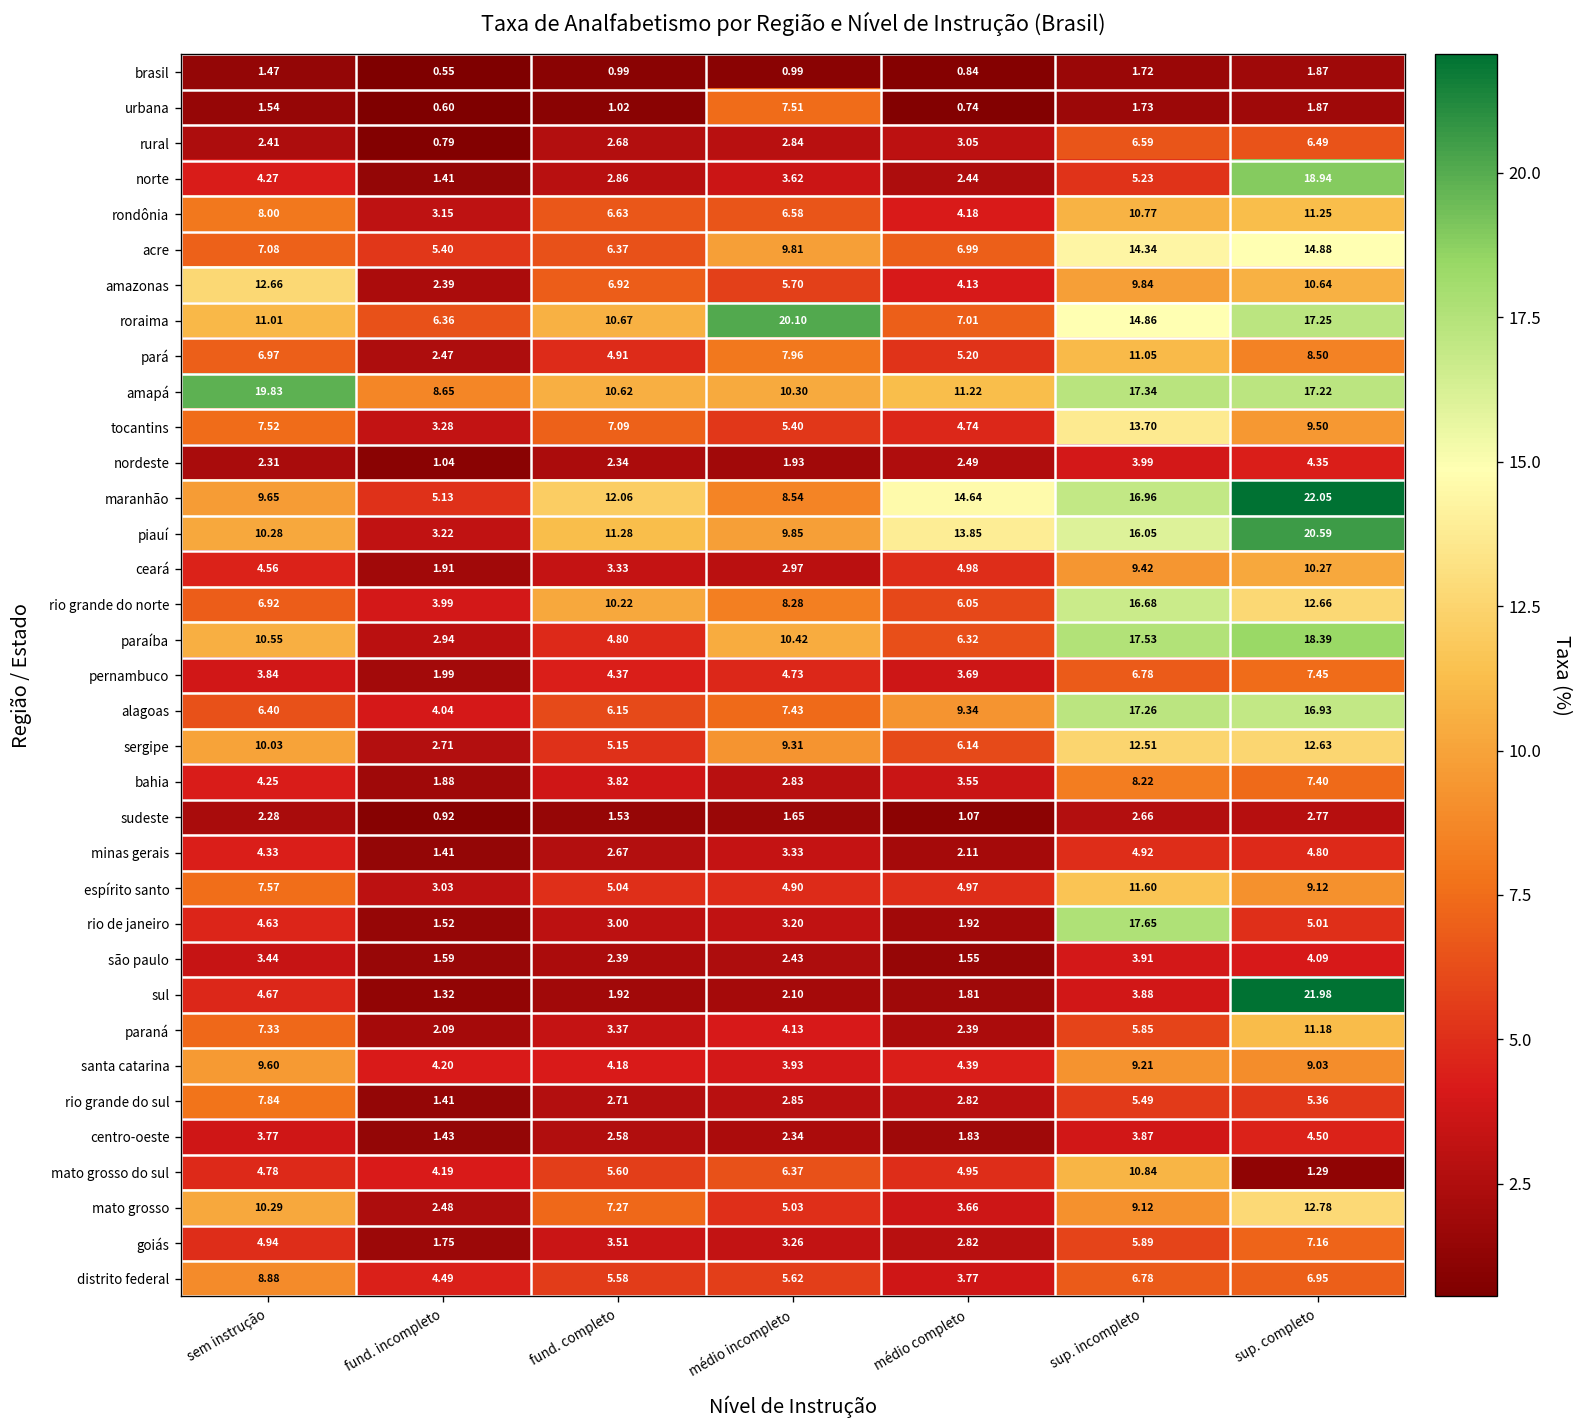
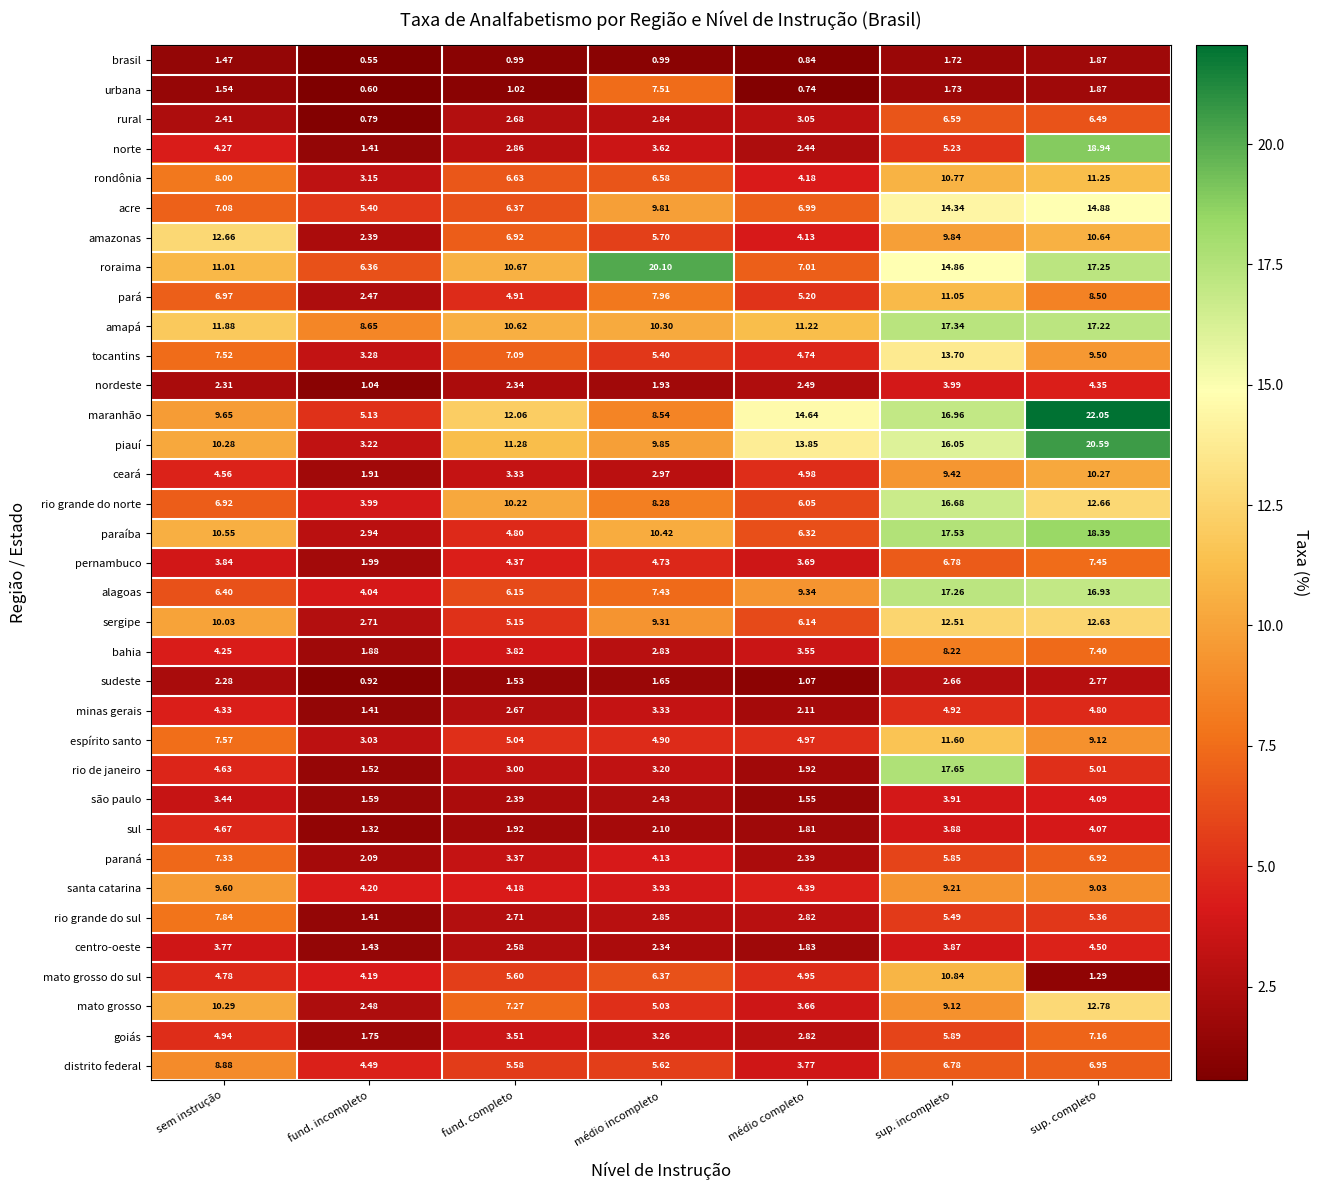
amapá, sem instrução: 19.83 -> 11.88
sul, sup. completo: 21.98 -> 4.07
paraná, sup. completo: 11.18 -> 6.92
